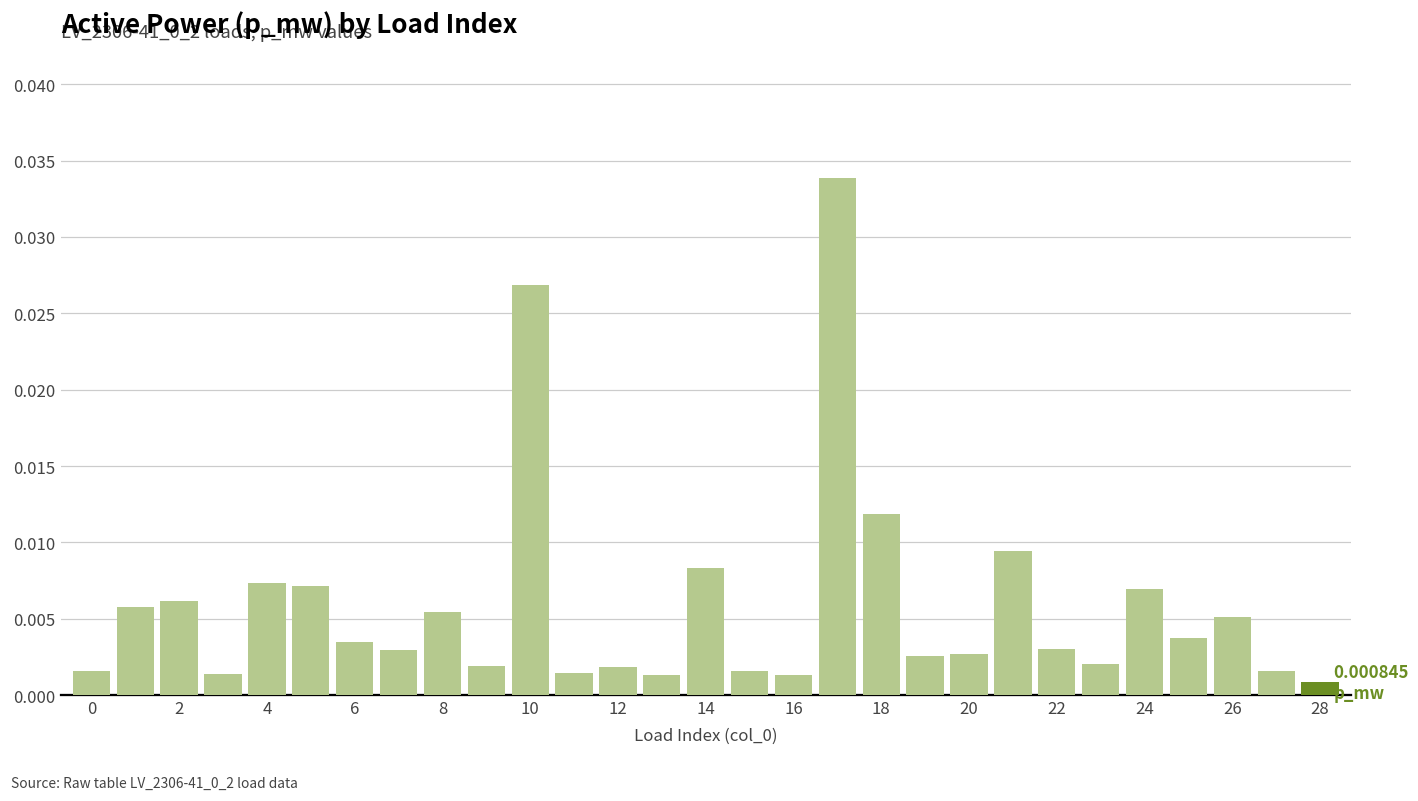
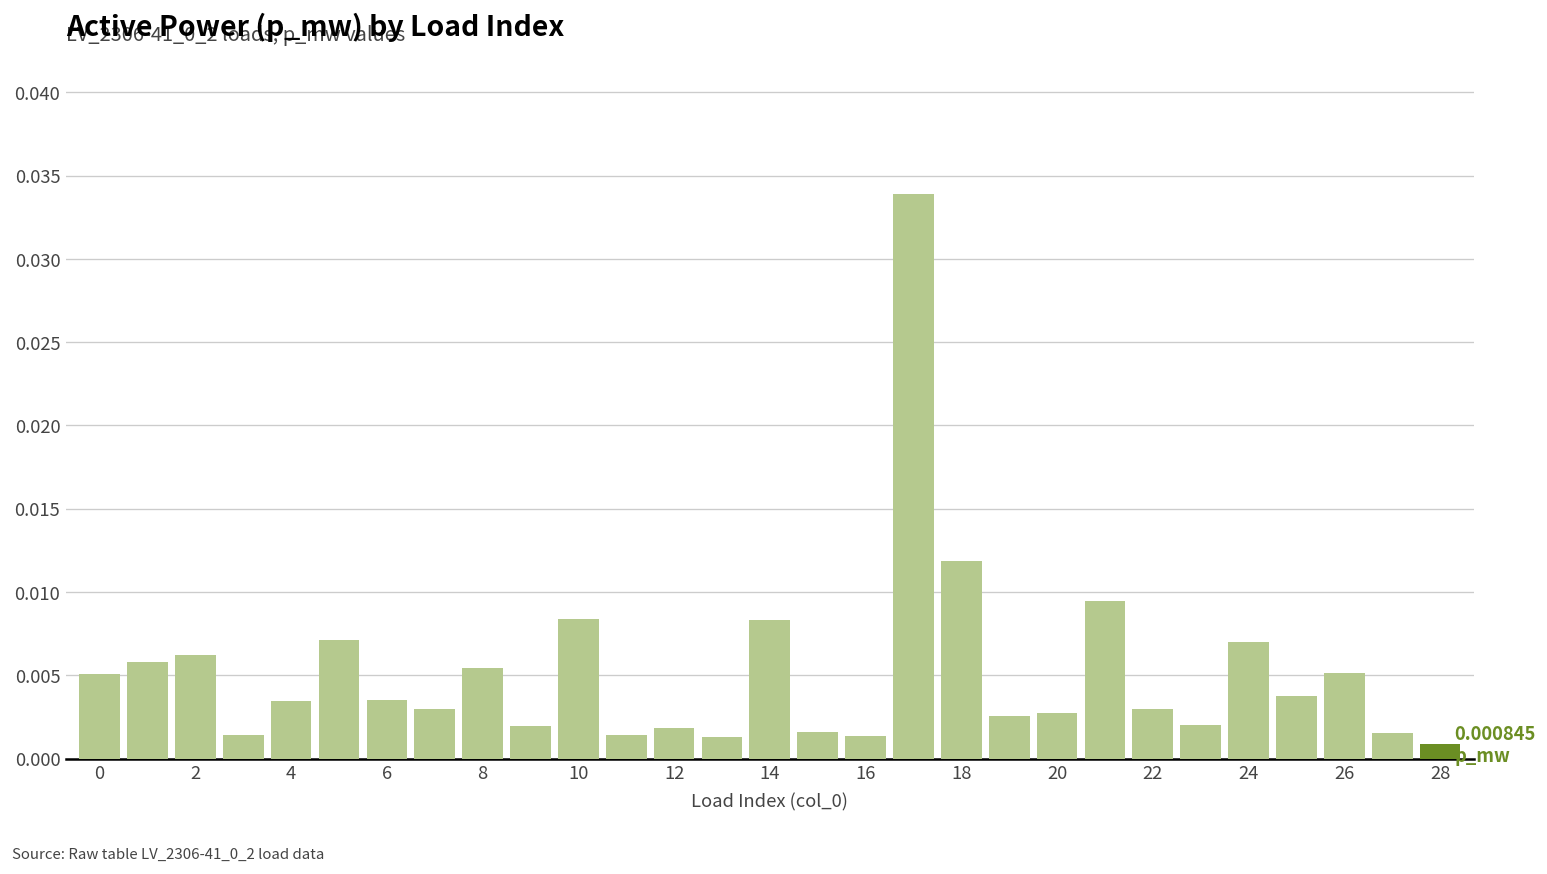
0: 0.0016 -> 0.0051
4: 0.0073 -> 0.0035
10: 0.0269 -> 0.0084
